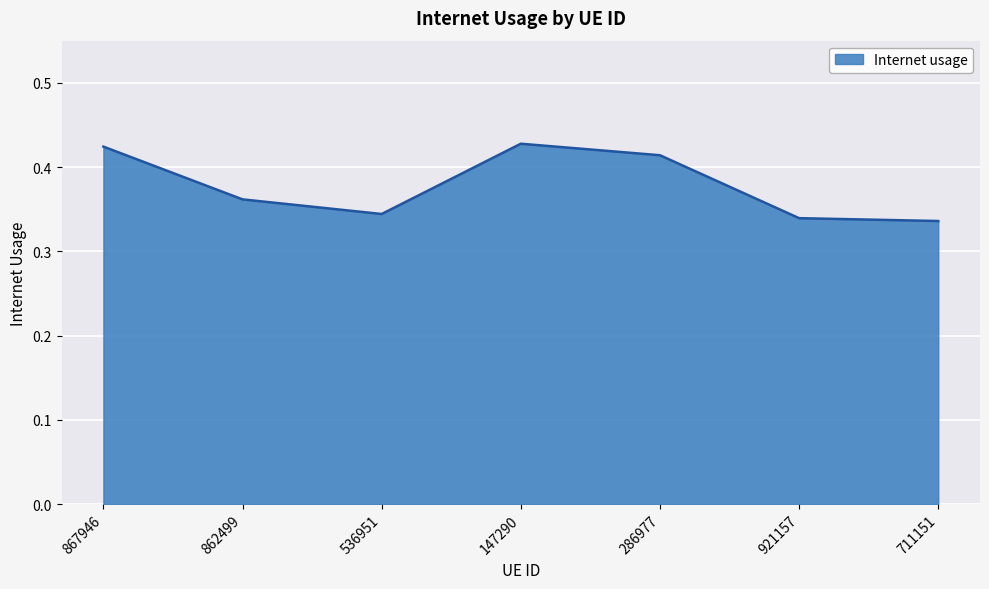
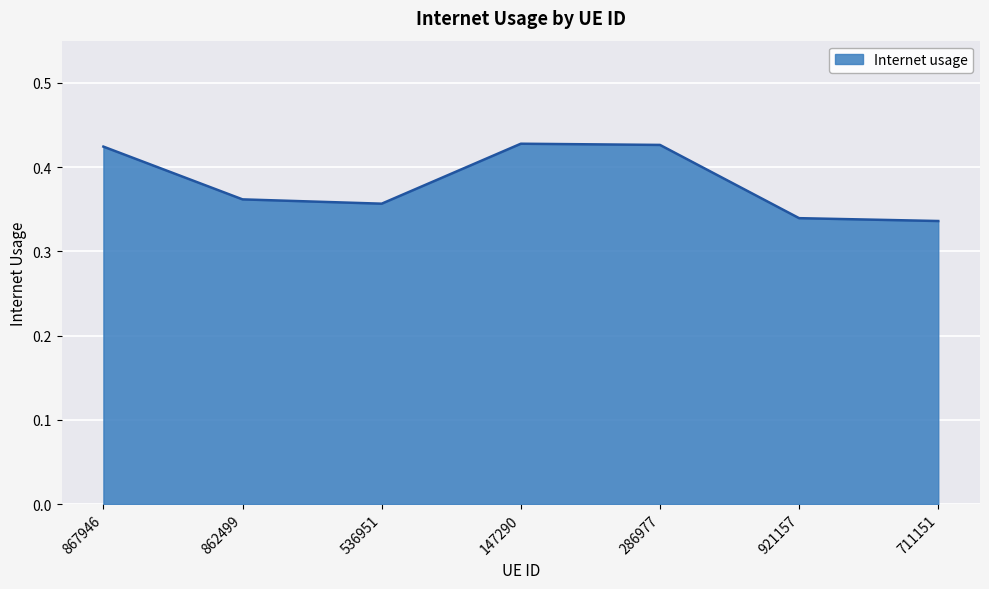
536951: 0.34 -> 0.36
286977: 0.41 -> 0.43
